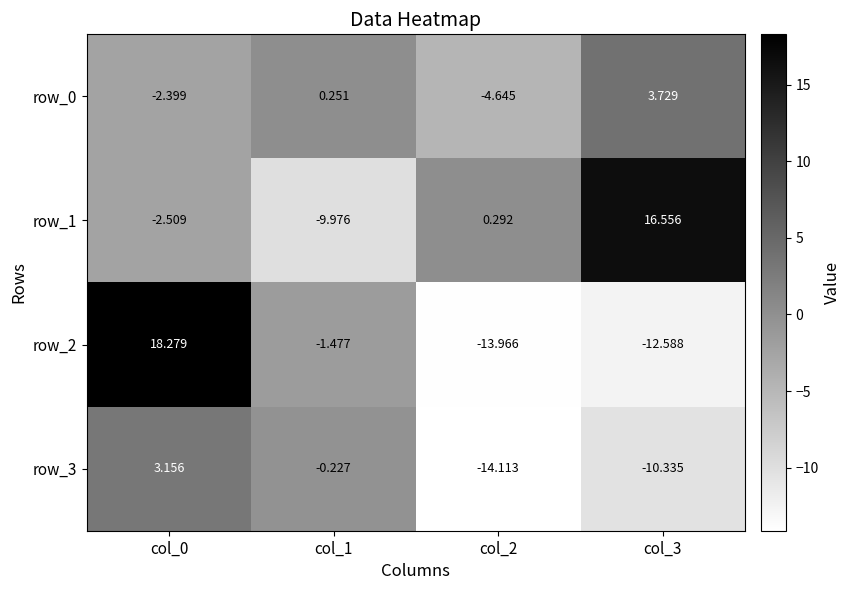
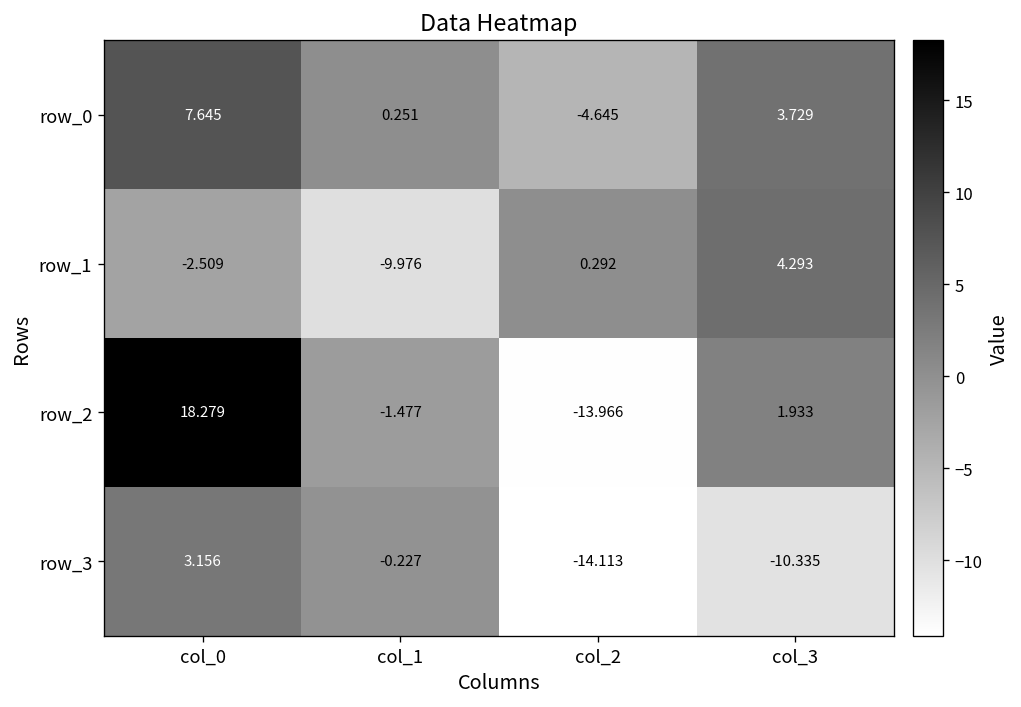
row_0, col_0: -2.399 -> 7.645
row_1, col_3: 16.556 -> 4.293
row_2, col_3: -12.588 -> 1.933
